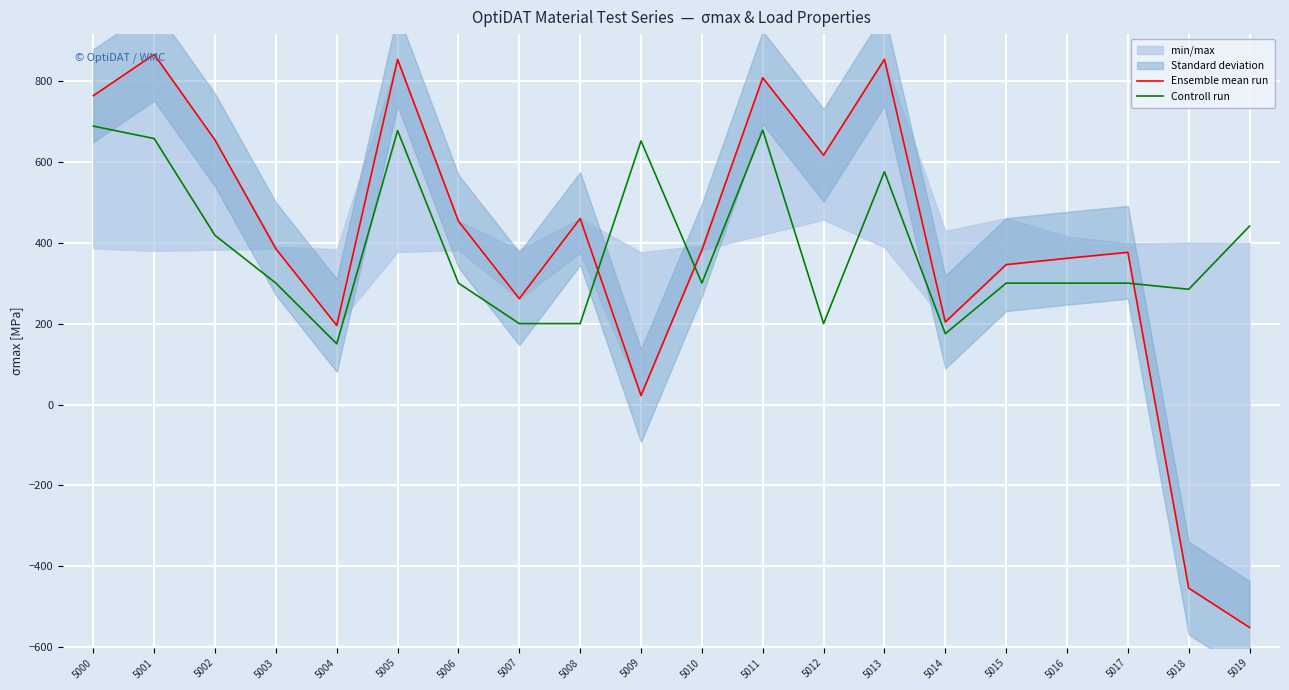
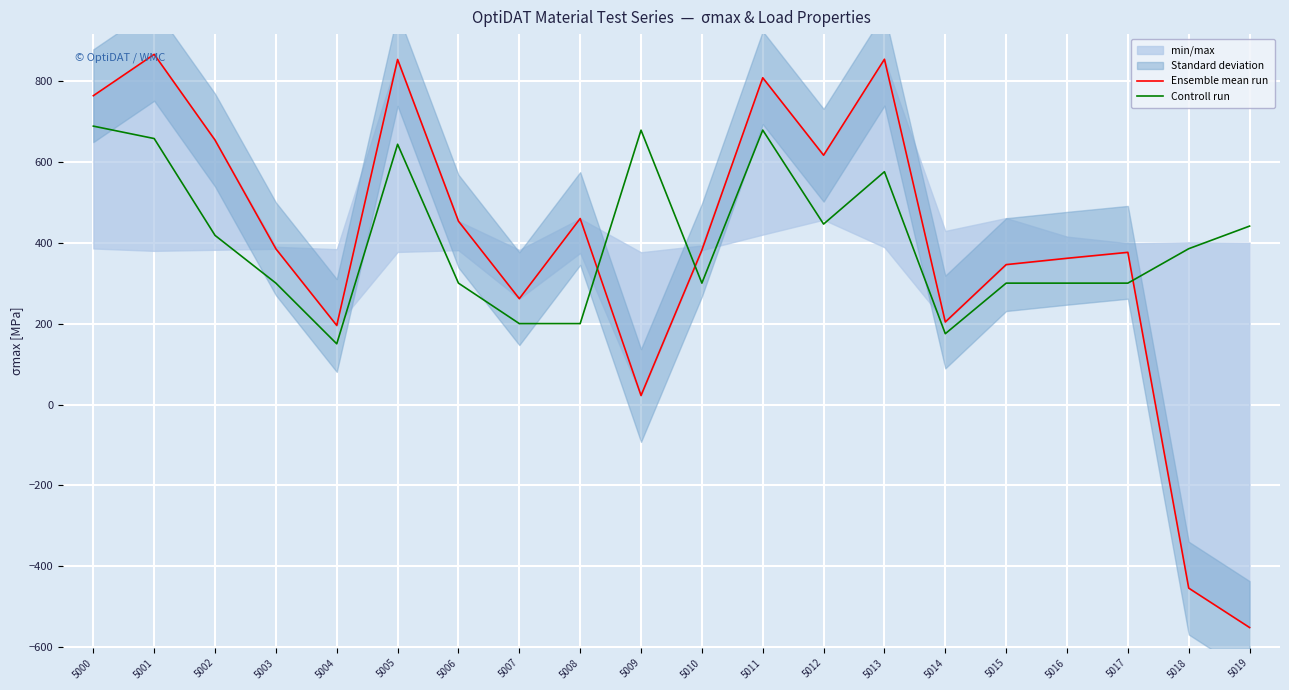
Controll run, 5005: 680 -> 640
Controll run, 5009: 650 -> 680
Controll run, 5012: 200 -> 450
Controll run, 5018: 280 -> 390
